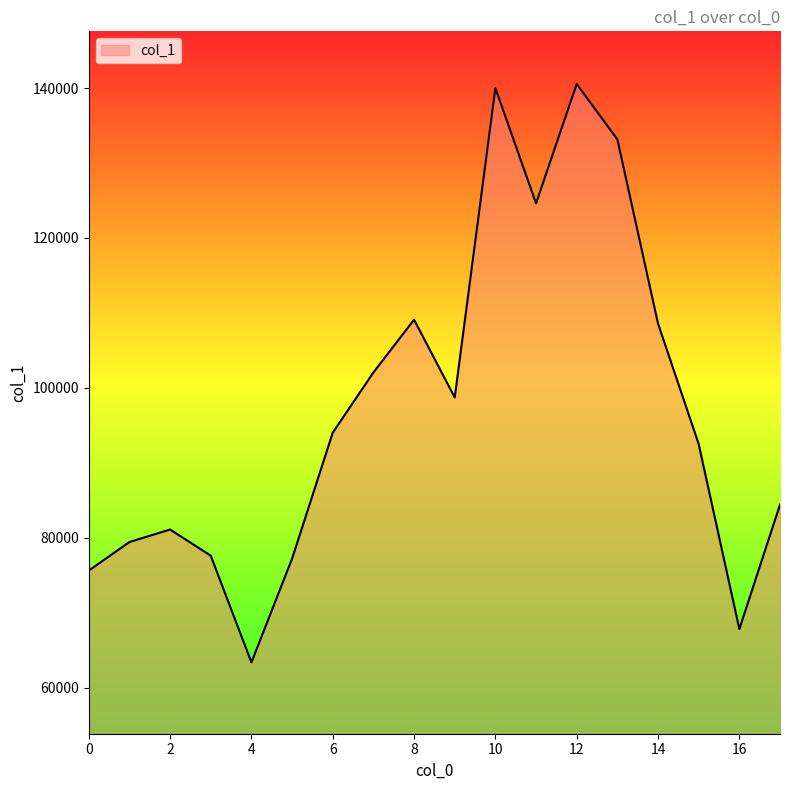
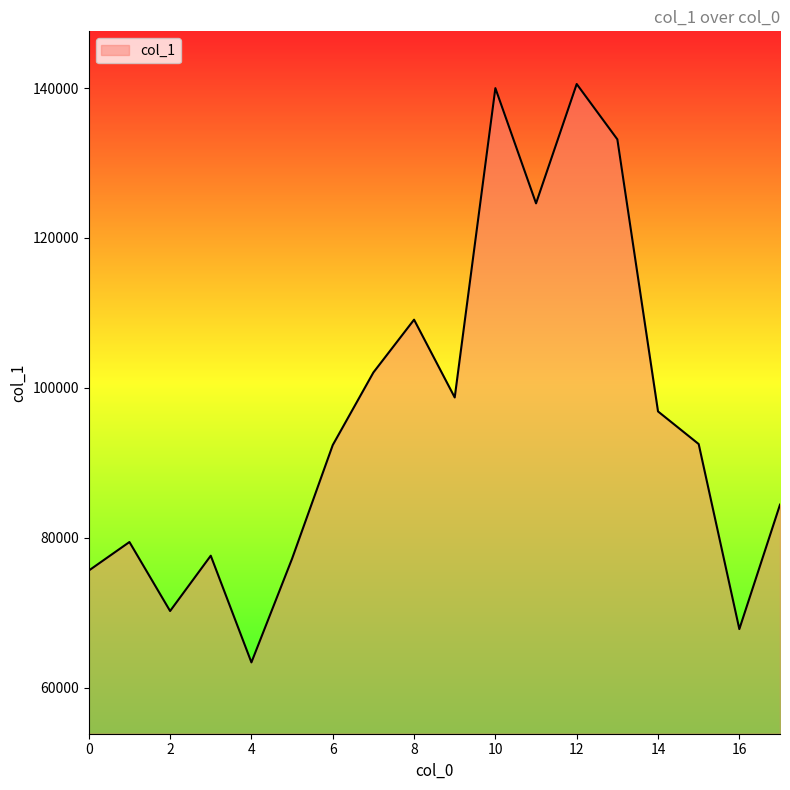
2: 81000 -> 70000
6: 94000 -> 92000
14: 109000 -> 97000
